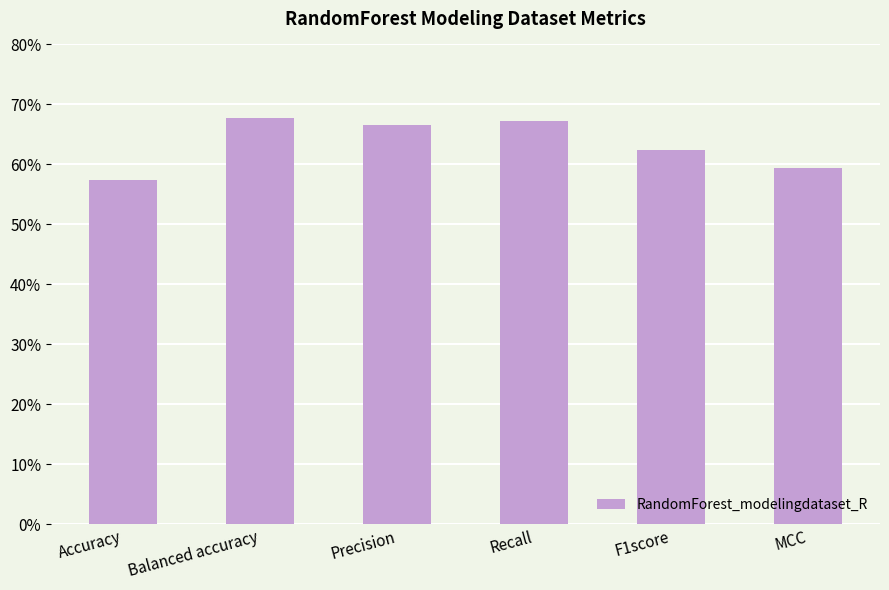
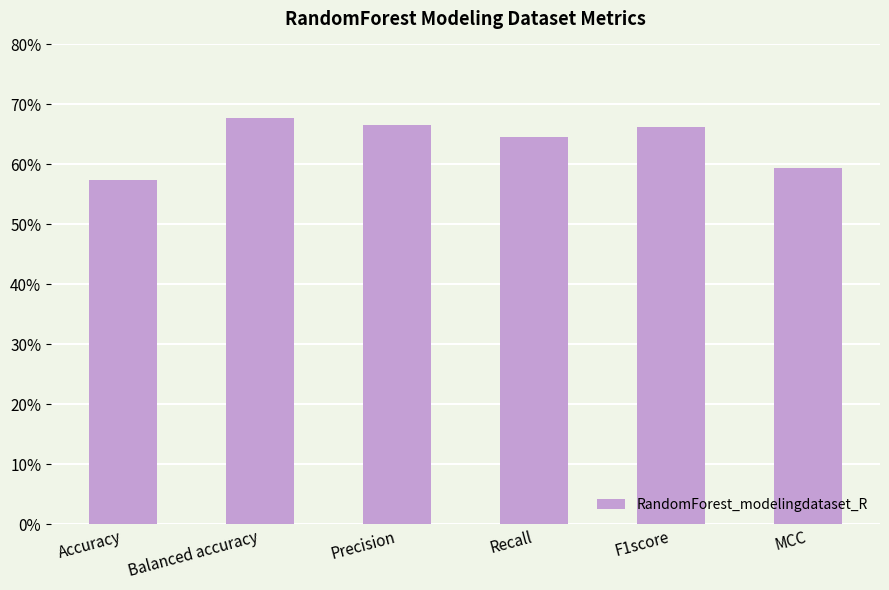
Recall: 67% -> 65%
F1score: 62% -> 66%
